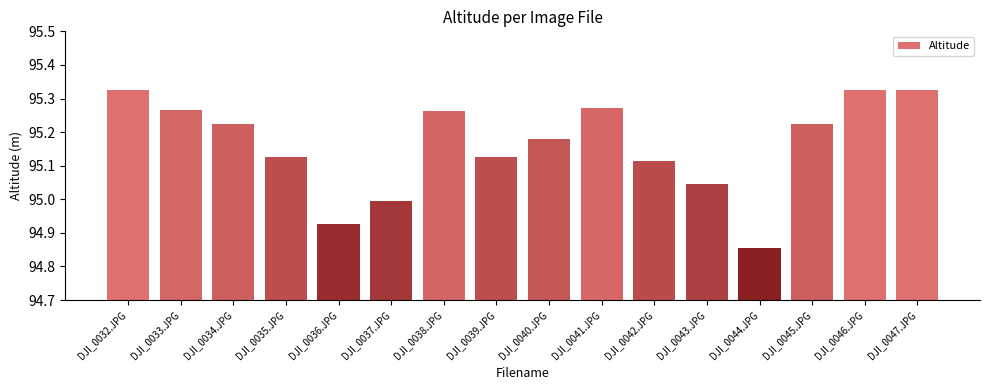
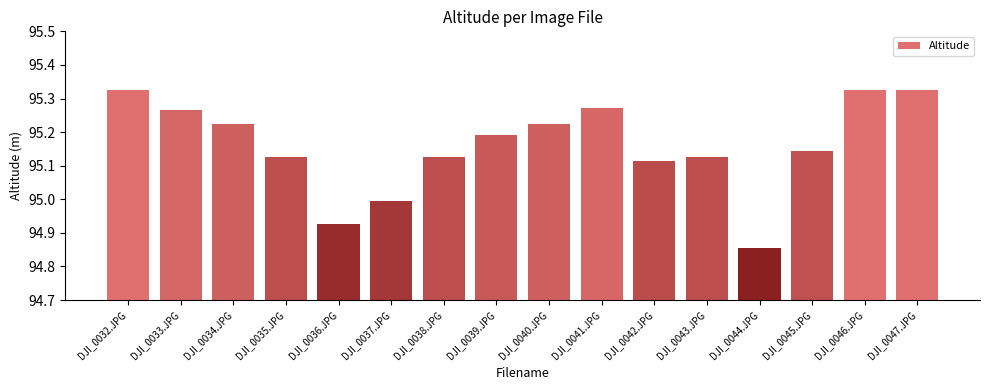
DJI_0038.JPG: 95.26 -> 95.13
DJI_0039.JPG: 95.13 -> 95.19
DJI_0040.JPG: 95.18 -> 95.23
DJI_0043.JPG: 95.05 -> 95.13
DJI_0045.JPG: 95.23 -> 95.15
